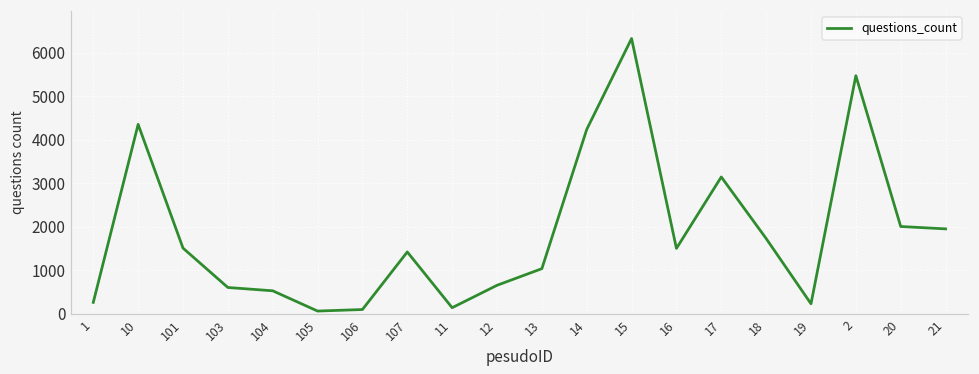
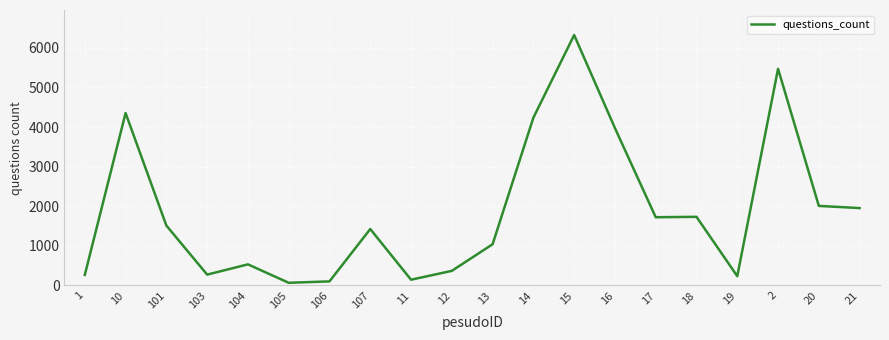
103: 600 -> 300
12: 700 -> 400
16: 1500 -> 4000
17: 3100 -> 1700
